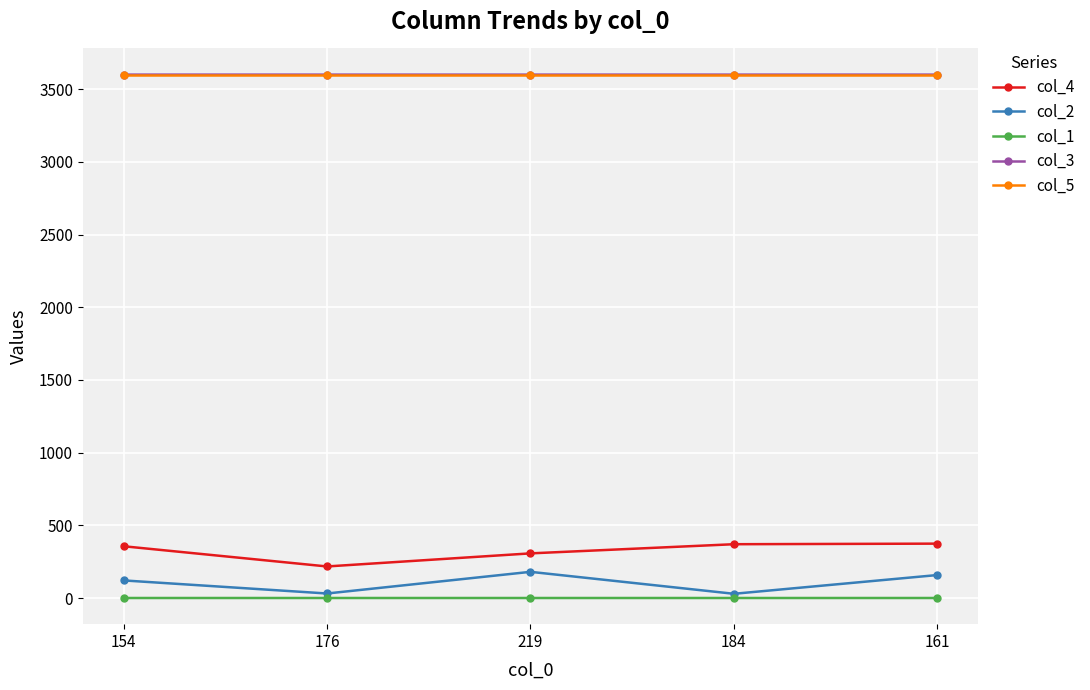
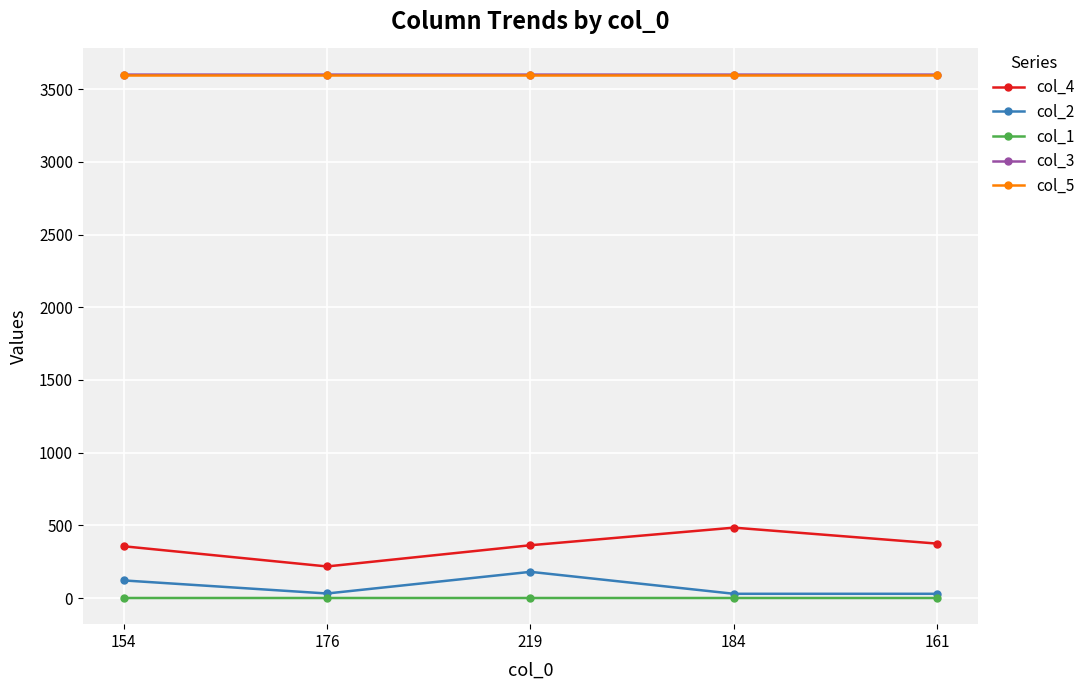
col_4, 219: 310 -> 360
col_4, 184: 370 -> 480
col_2, 161: 160 -> 30
